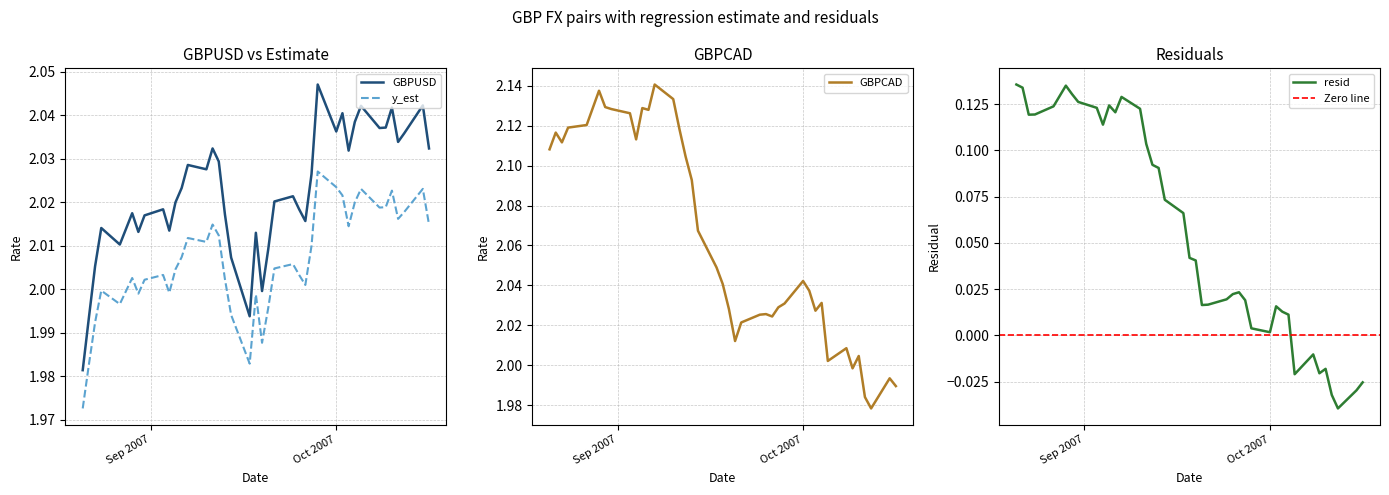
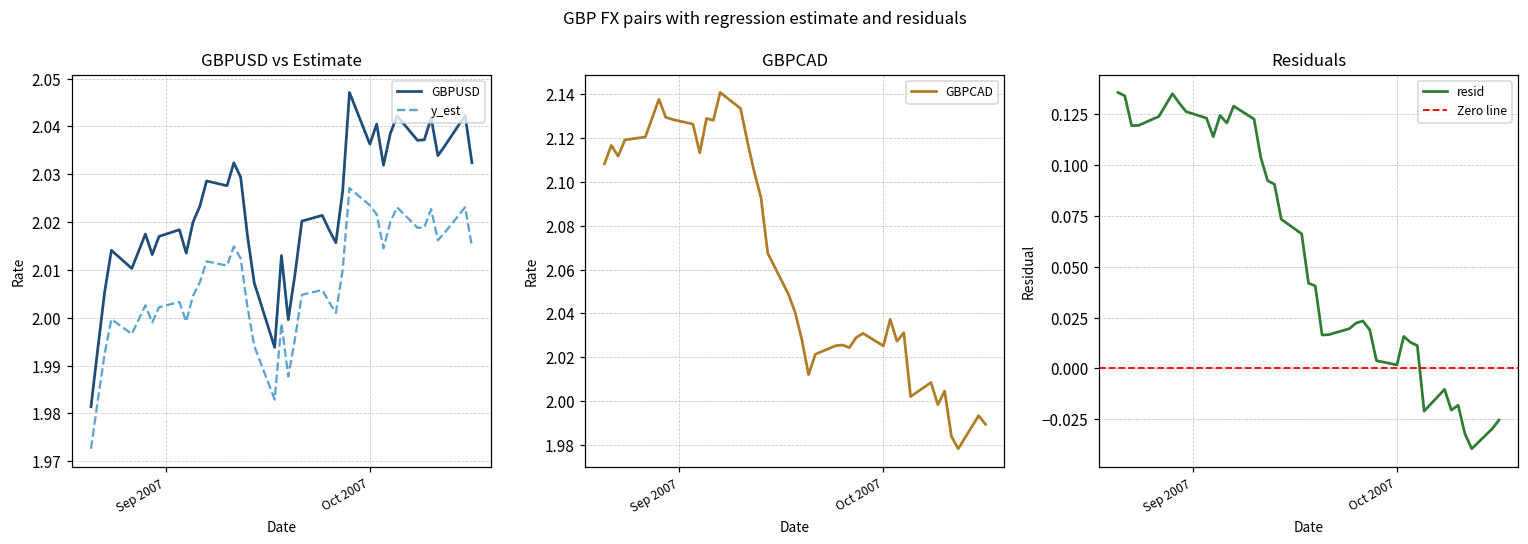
GBPCAD, Oct 2007: 2.042 -> 2.025
